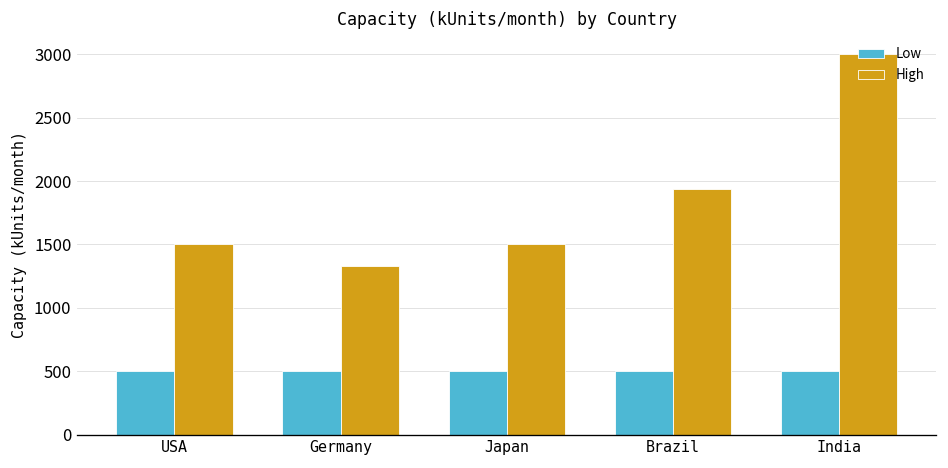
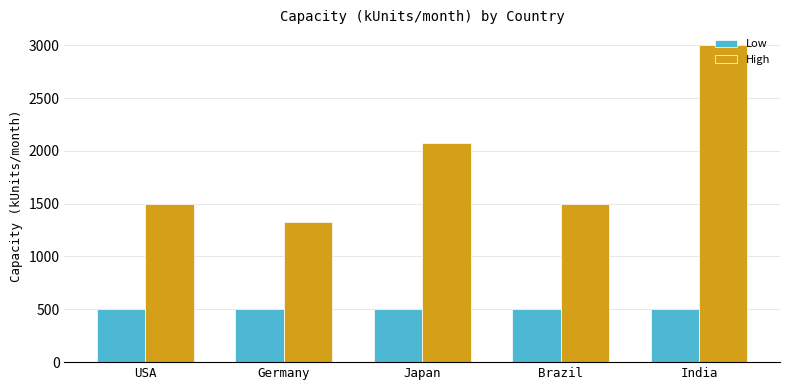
High, Japan: 1500 -> 2070
High, Brazil: 1940 -> 1500
